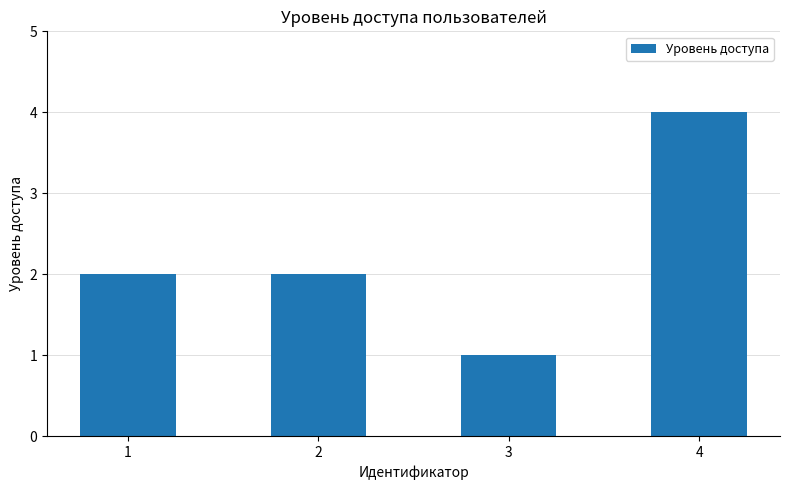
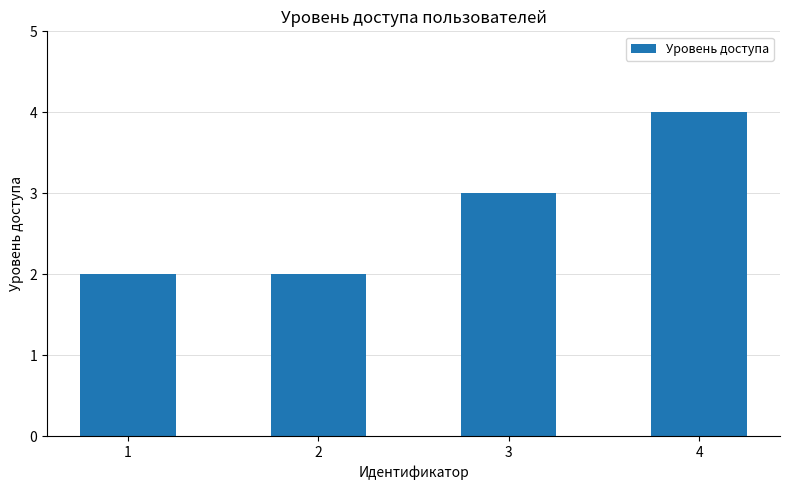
3: 1 -> 3
